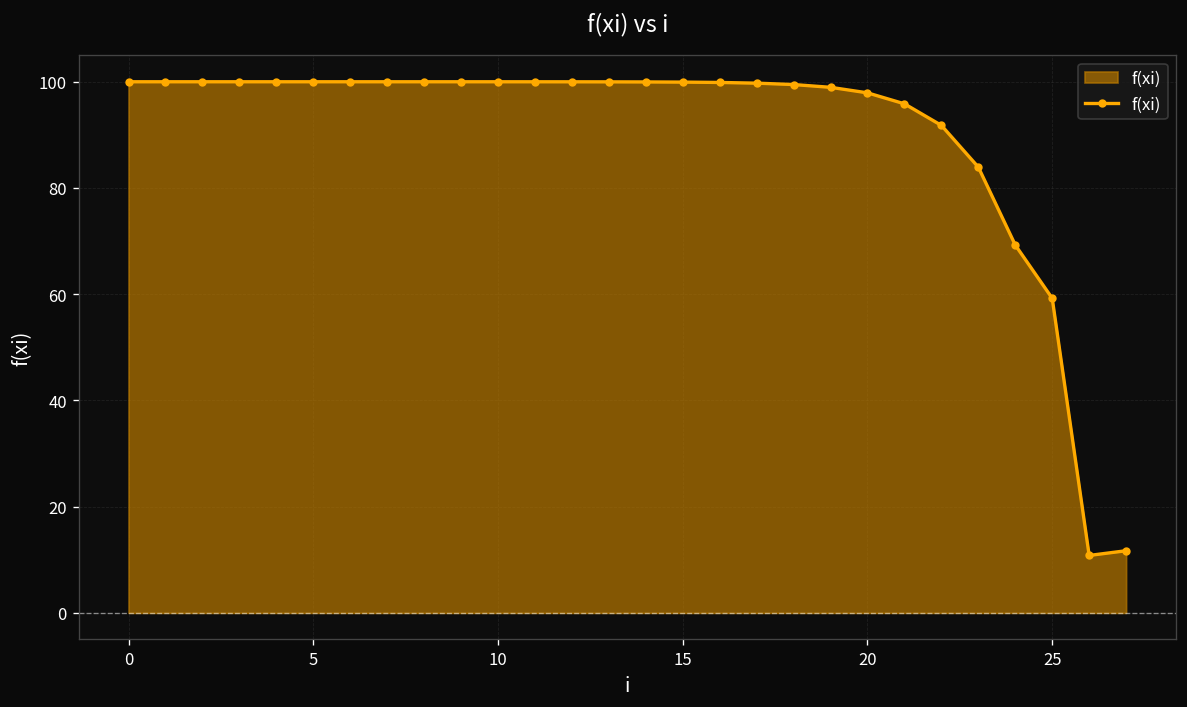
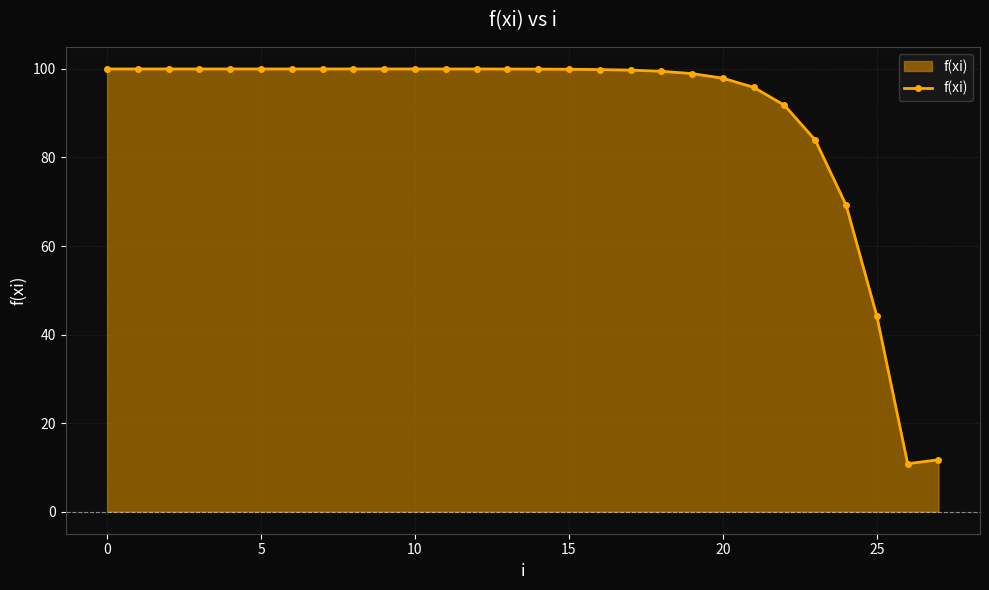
25: 59 -> 44
